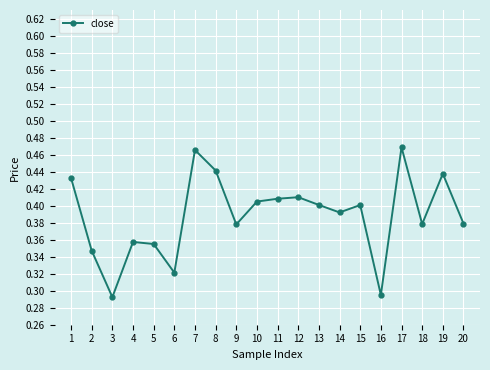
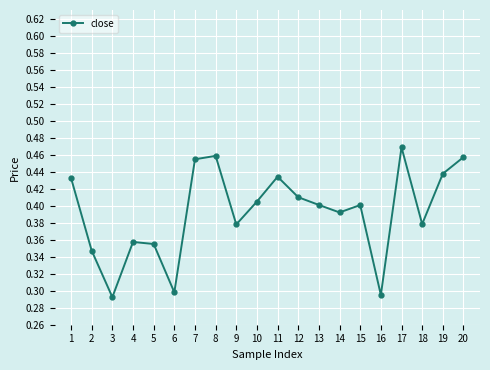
6: 0.32 -> 0.30
7: 0.47 -> 0.45
8: 0.44 -> 0.46
11: 0.41 -> 0.43
20: 0.38 -> 0.46
